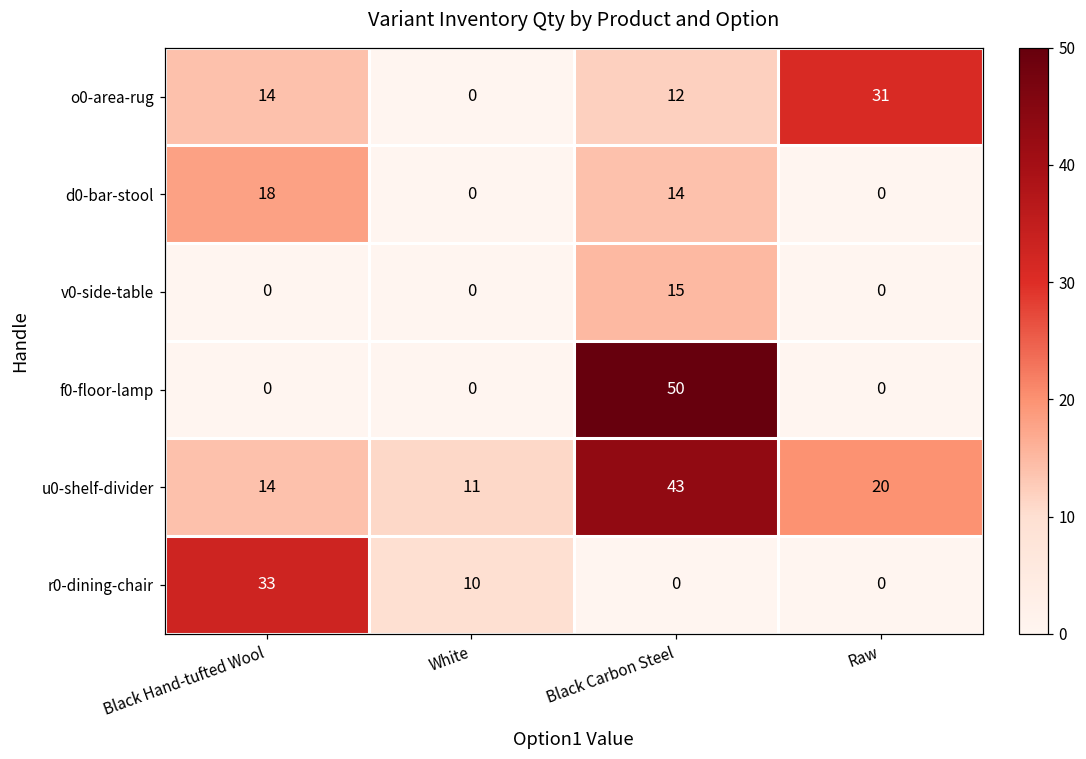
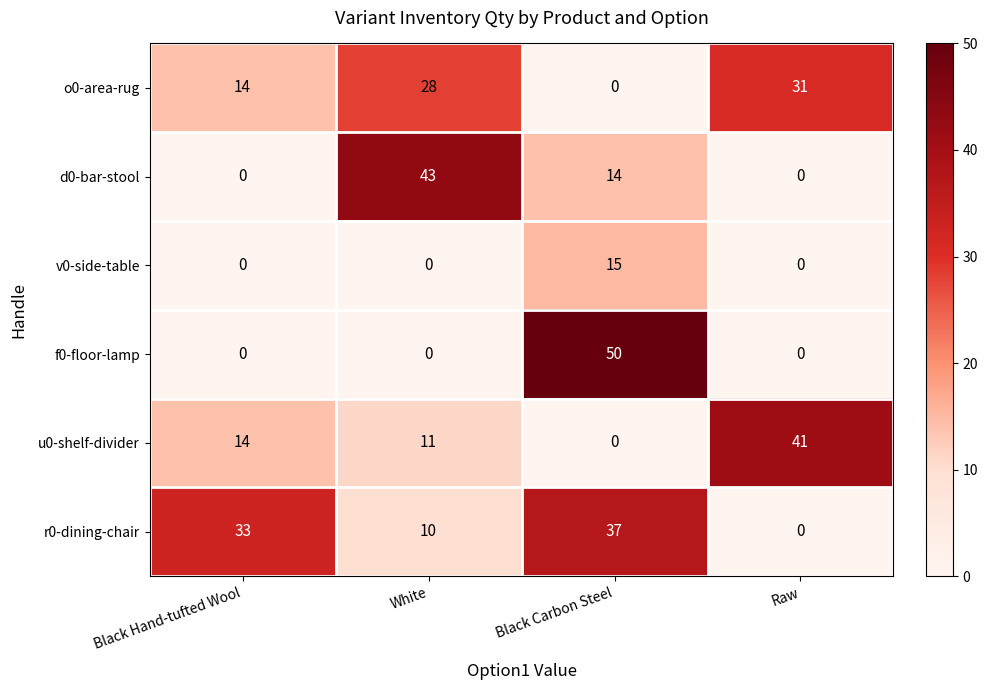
o0-area-rug, White: 0 -> 28
o0-area-rug, Black Carbon Steel: 12 -> 0
d0-bar-stool, Black Hand-tufted Wool: 18 -> 0
d0-bar-stool, White: 0 -> 43
u0-shelf-divider, Black Carbon Steel: 43 -> 0
u0-shelf-divider, Raw: 20 -> 41
r0-dining-chair, Black Carbon Steel: 0 -> 37
